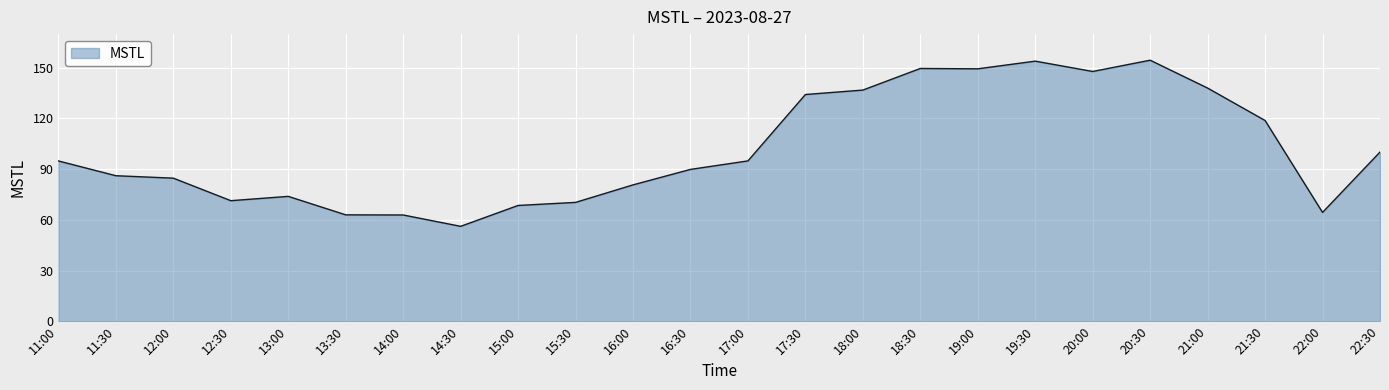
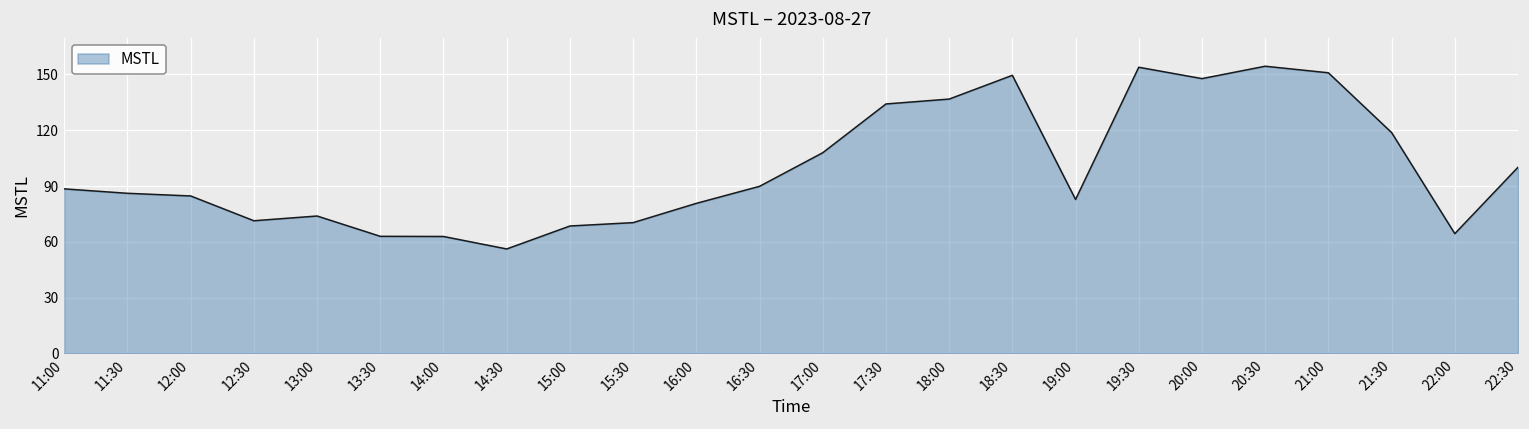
11:00: 95 -> 88
17:00: 95 -> 108
19:00: 149 -> 83
21:00: 138 -> 151
